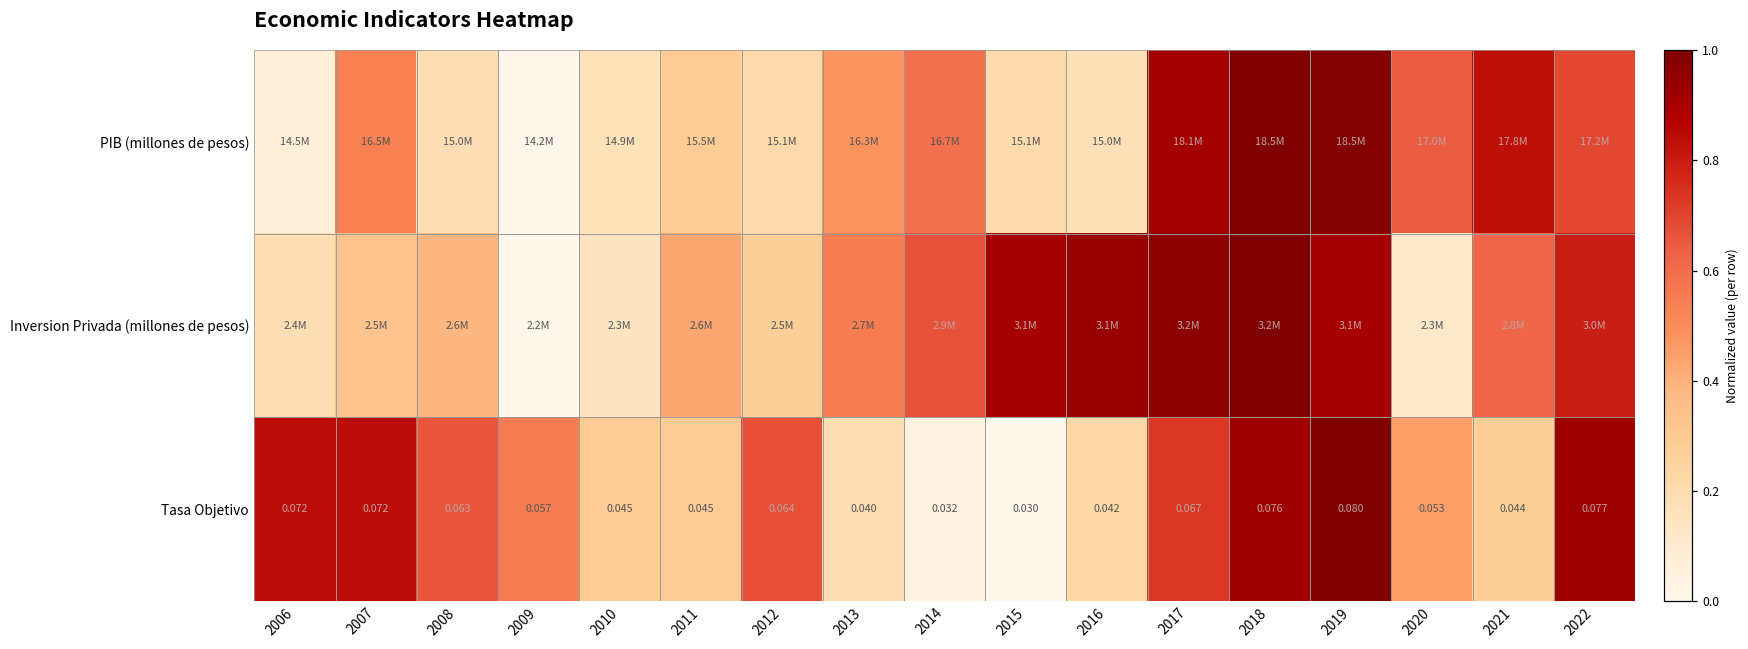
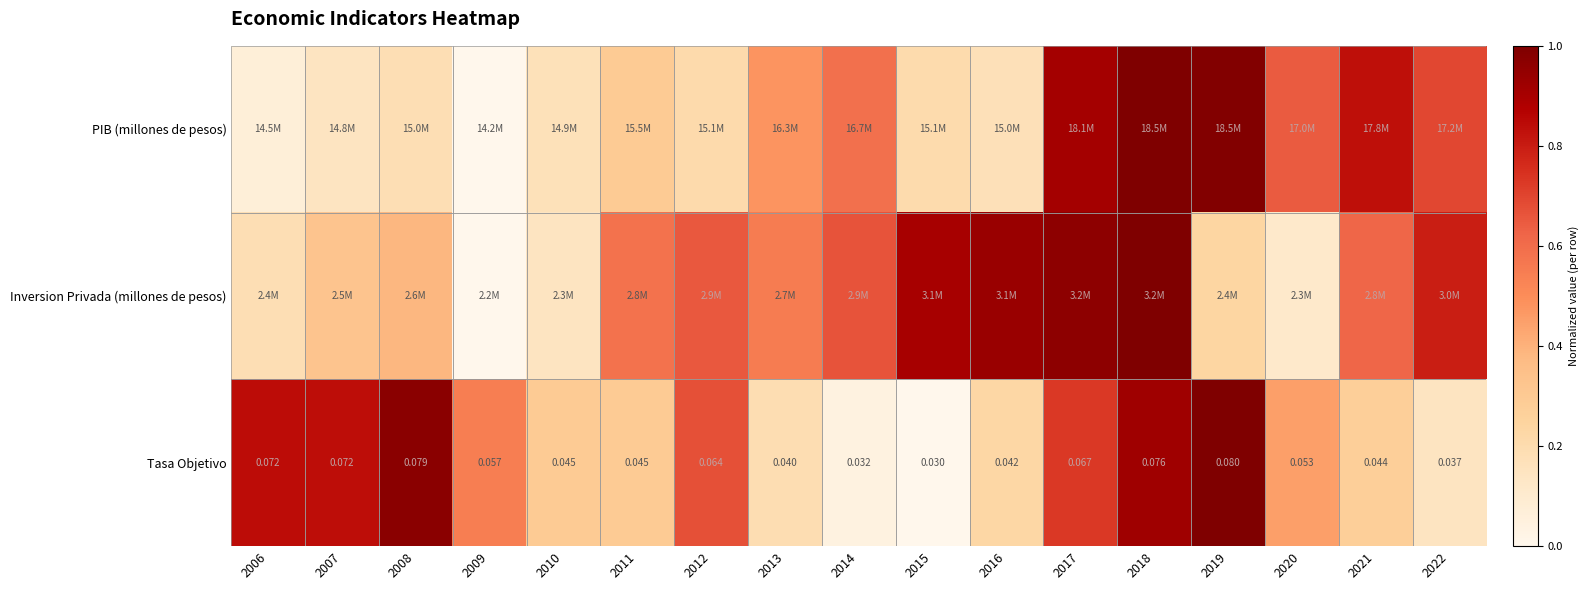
PIB (millones de pesos), 2007: 16.5M -> 14.8M
Inversion Privada (millones de pesos), 2011: 2.6M -> 2.8M
Inversion Privada (millones de pesos), 2012: 2.5M -> 2.9M
Inversion Privada (millones de pesos), 2019: 3.1M -> 2.4M
Tasa Objetivo, 2008: 0.063 -> 0.079
Tasa Objetivo, 2022: 0.077 -> 0.037
